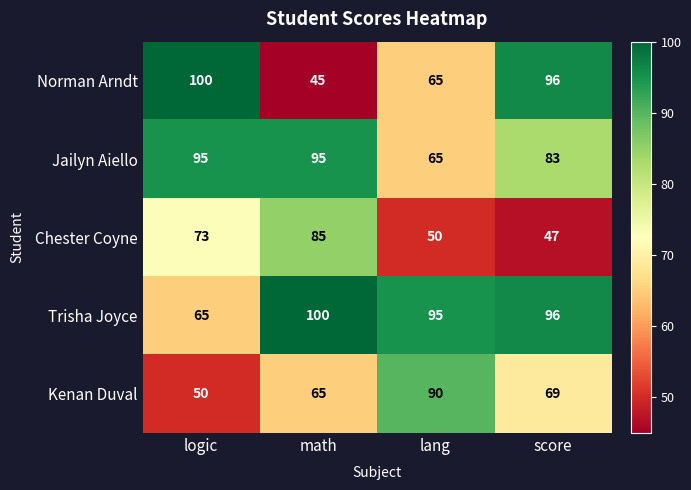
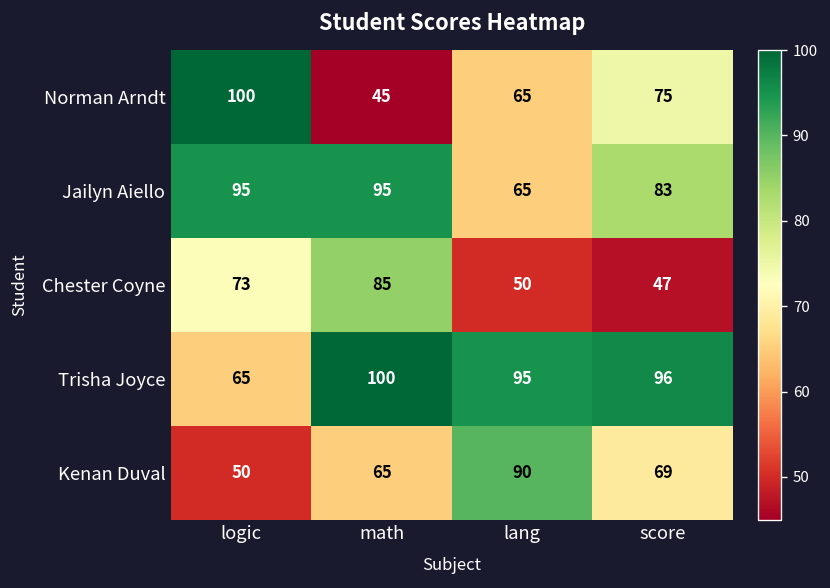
Norman Arndt, score: 96 -> 75
